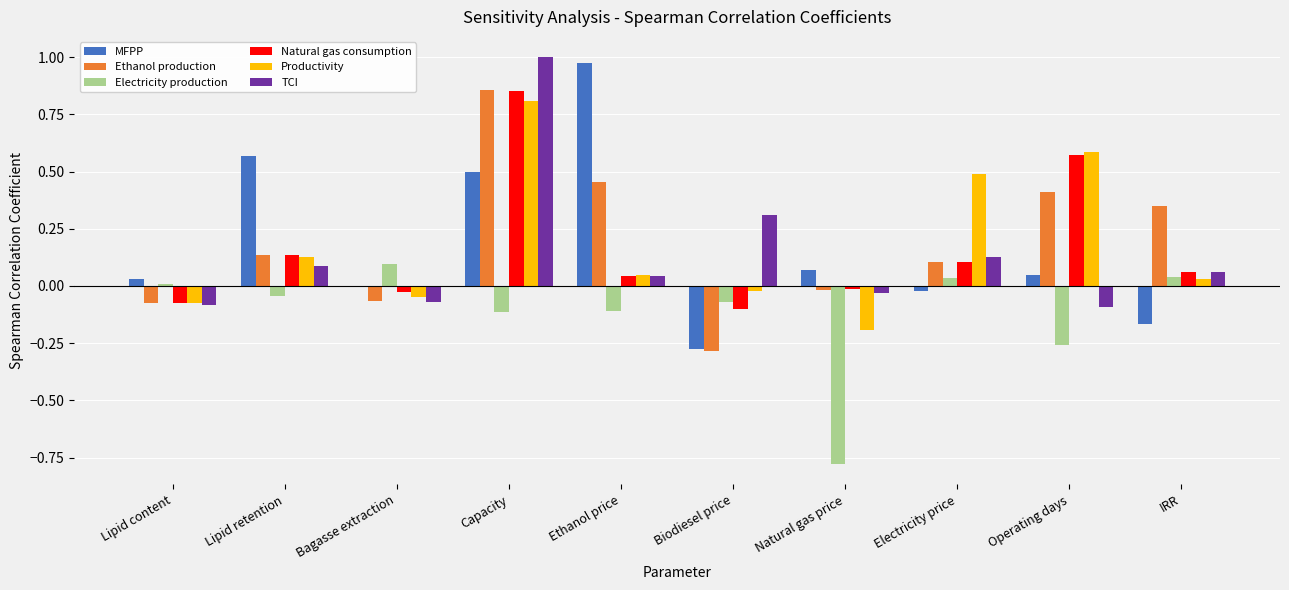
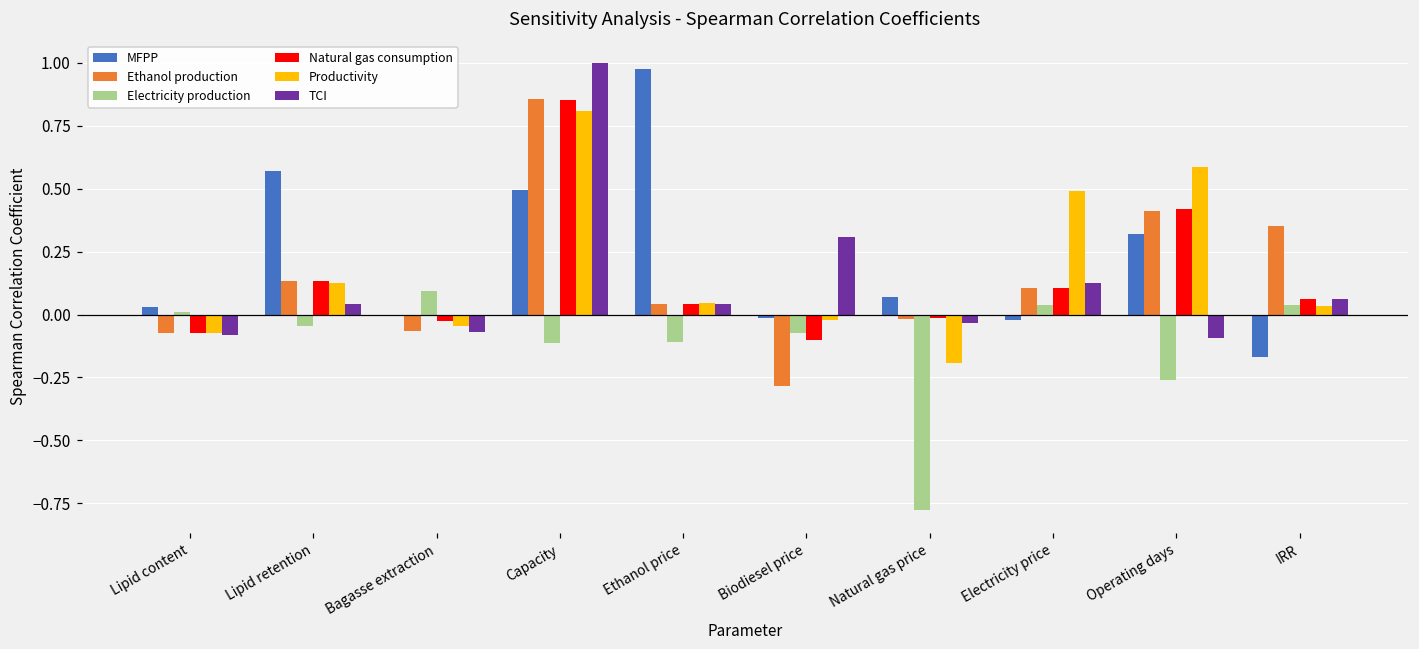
TCI, Lipid retention: 0.09 -> 0.04
Ethanol production, Ethanol price: 0.45 -> 0.04
MFPP, Biodiesel price: -0.28 -> -0.01
MFPP, Operating days: 0.05 -> 0.32
Natural gas consumption, Operating days: 0.57 -> 0.42
